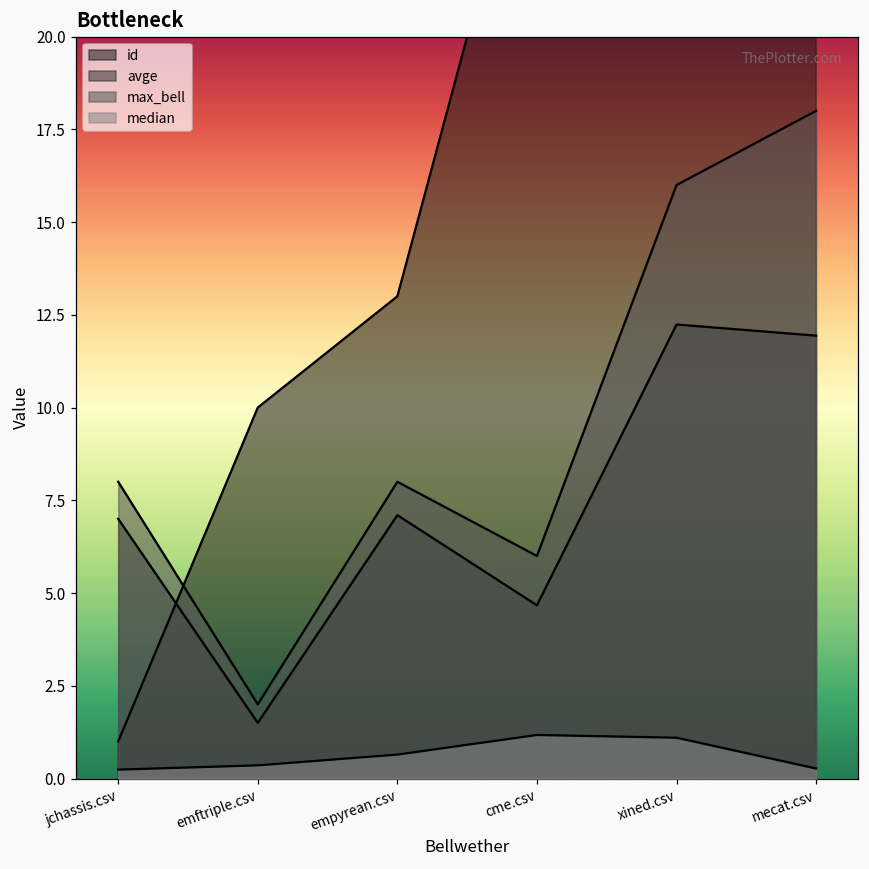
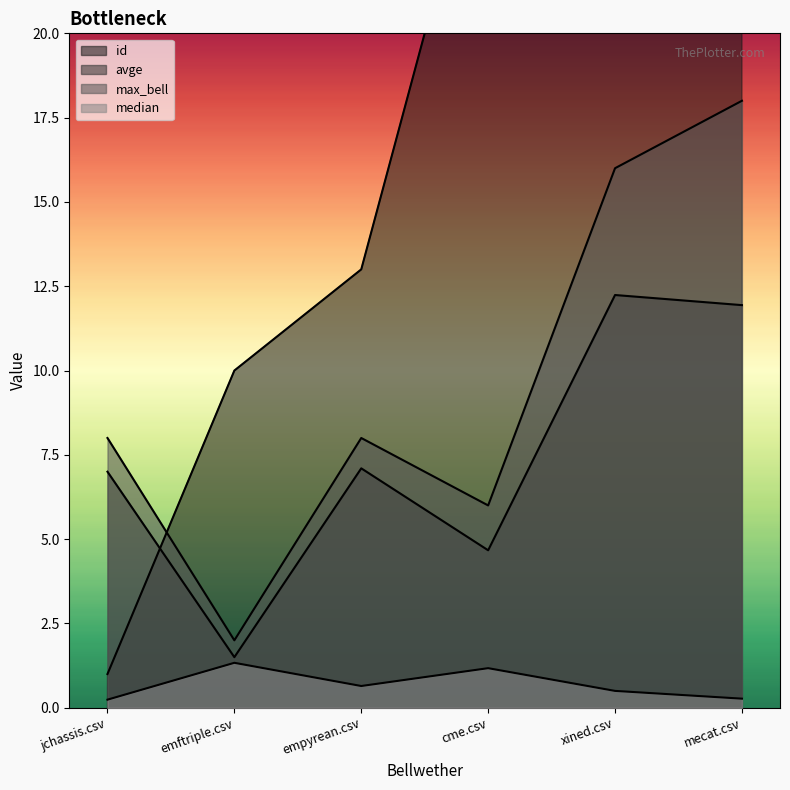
median, emftriple.csv: 0.4 -> 1.3
median, xined.csv: 1.1 -> 0.5
